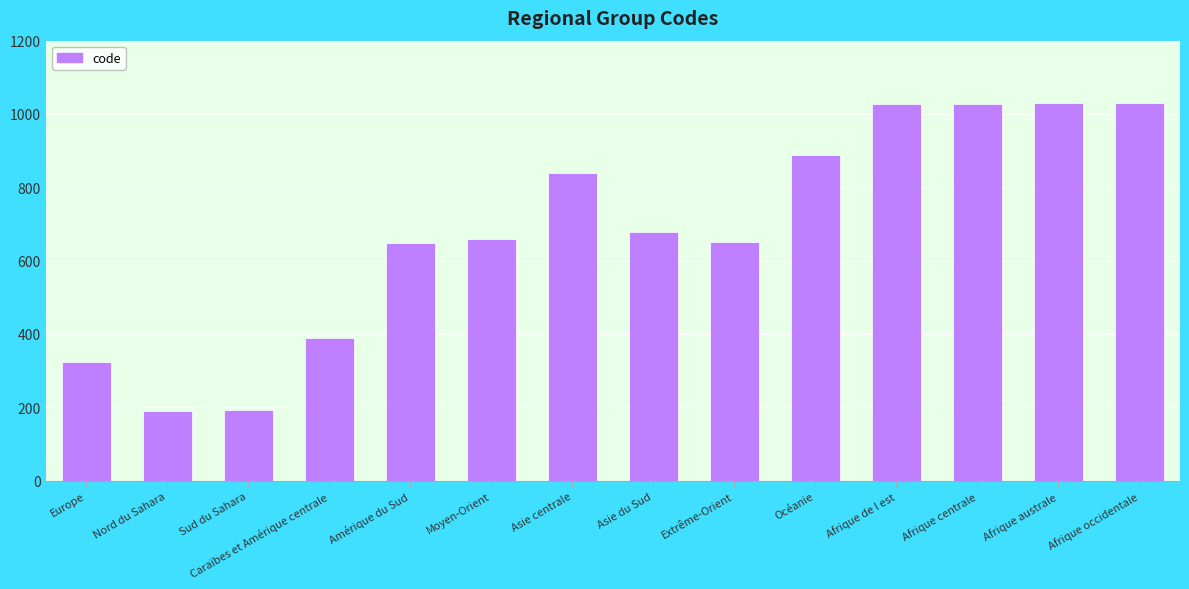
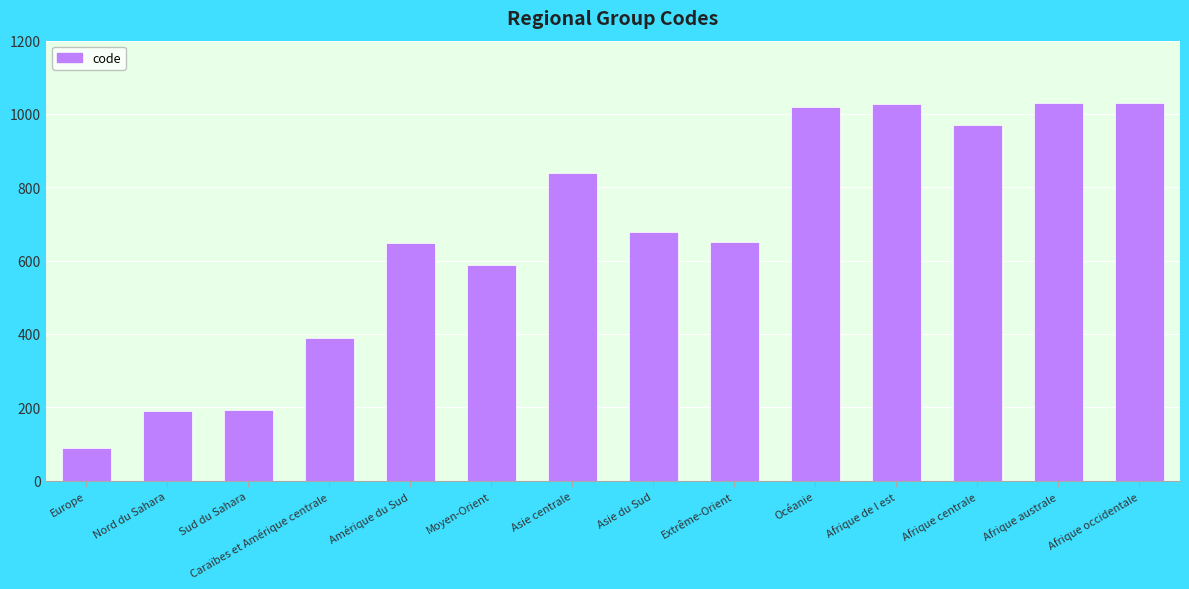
Europe: 320 -> 90
Moyen-Orient: 660 -> 590
Océanie: 890 -> 1020
Afrique centrale: 1030 -> 970
